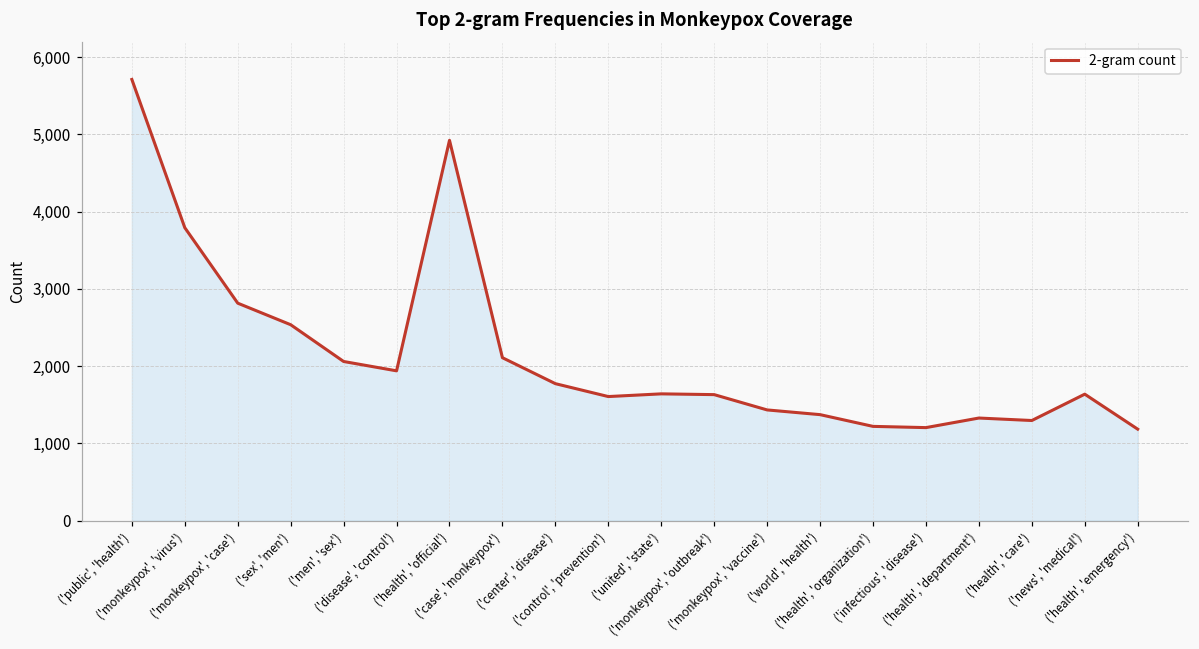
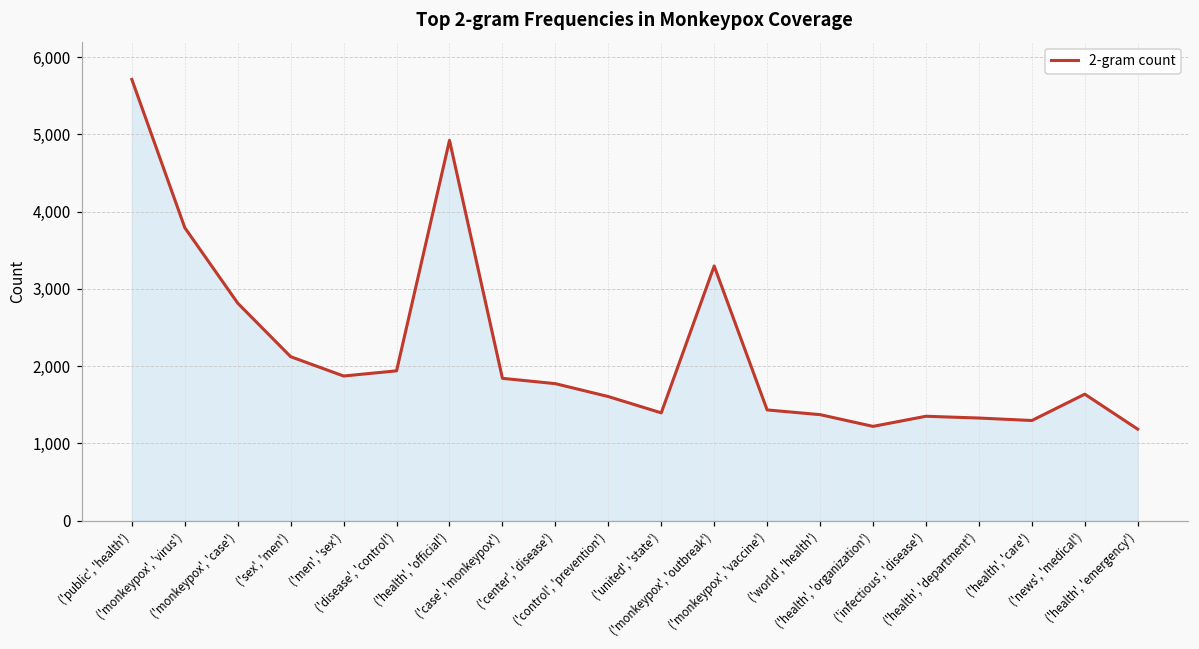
('sex', 'men'): 2,500 -> 2,100
('men', 'sex'): 2,100 -> 1,900
('case', 'monkeypox'): 2,100 -> 1,800
('united', 'state'): 1,600 -> 1,400
('monkeypox', 'outbreak'): 1,600 -> 3,300
('infectious', 'disease'): 1,200 -> 1,400
